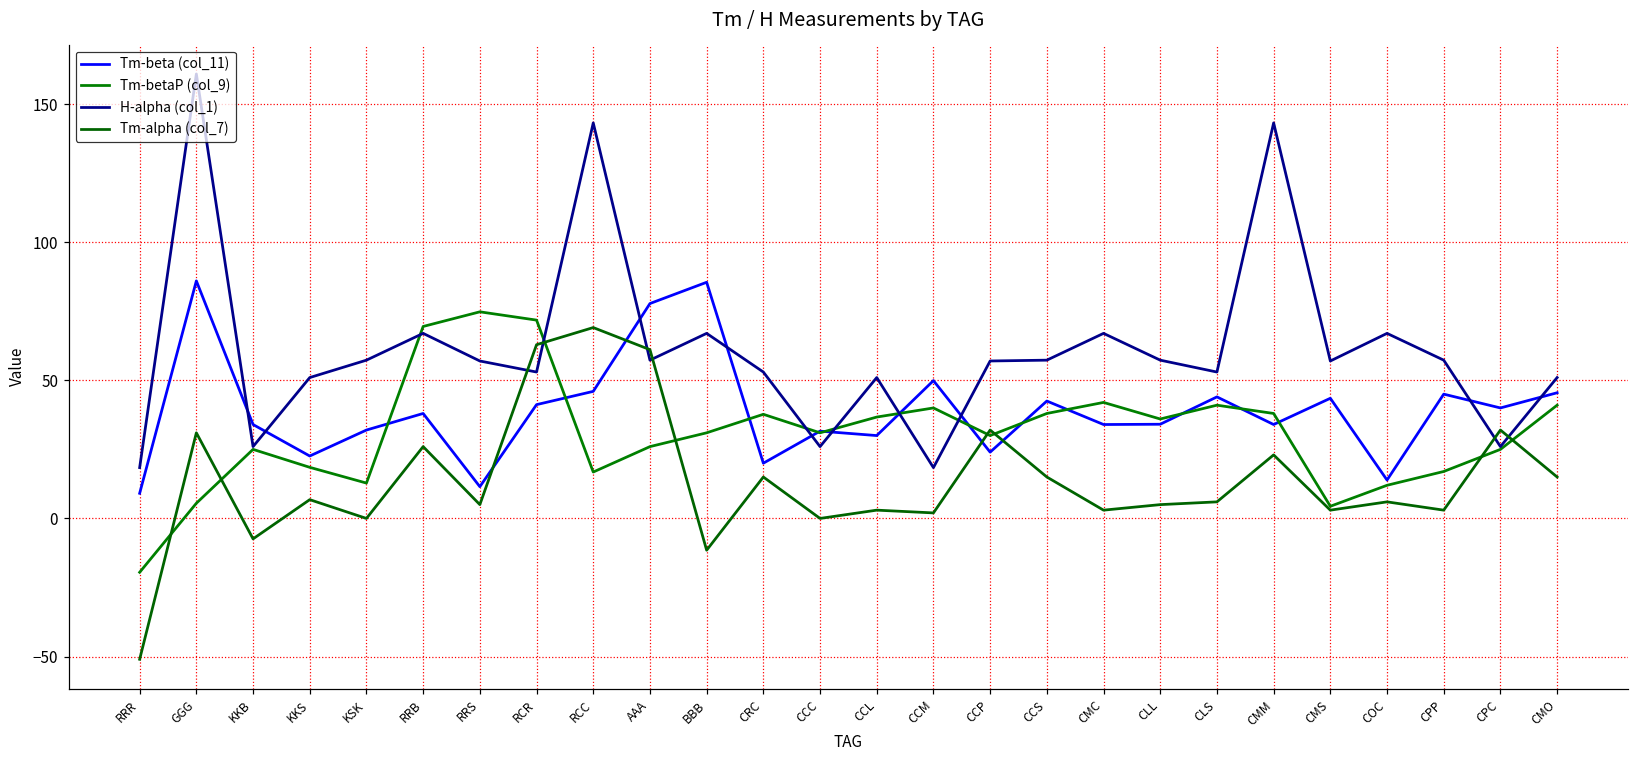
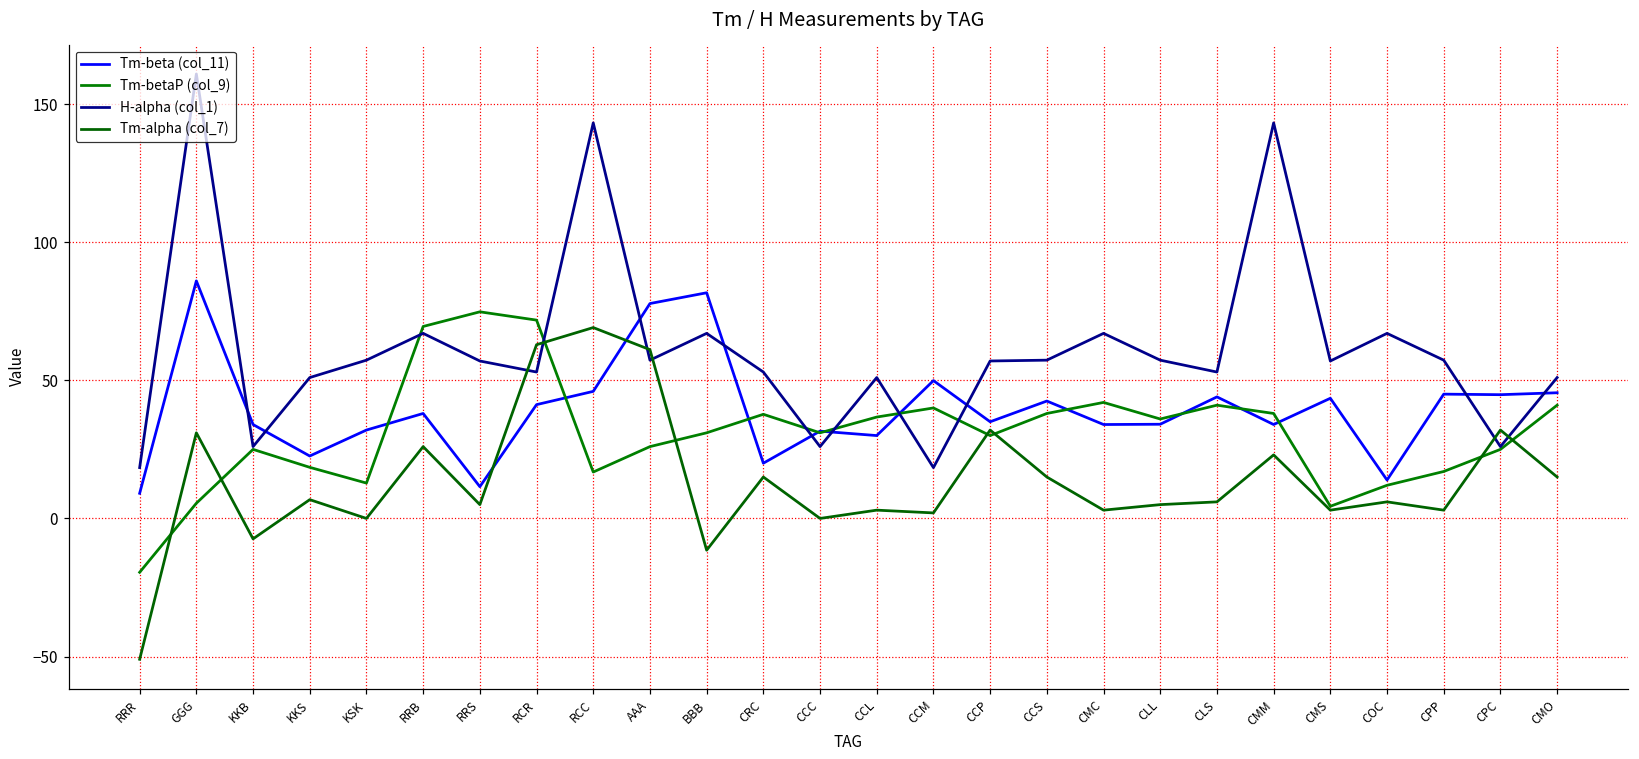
Tm-beta (col_11), BBB: 86 -> 82
Tm-beta (col_11), CCP: 24 -> 35
Tm-beta (col_11), CPC: 40 -> 45
